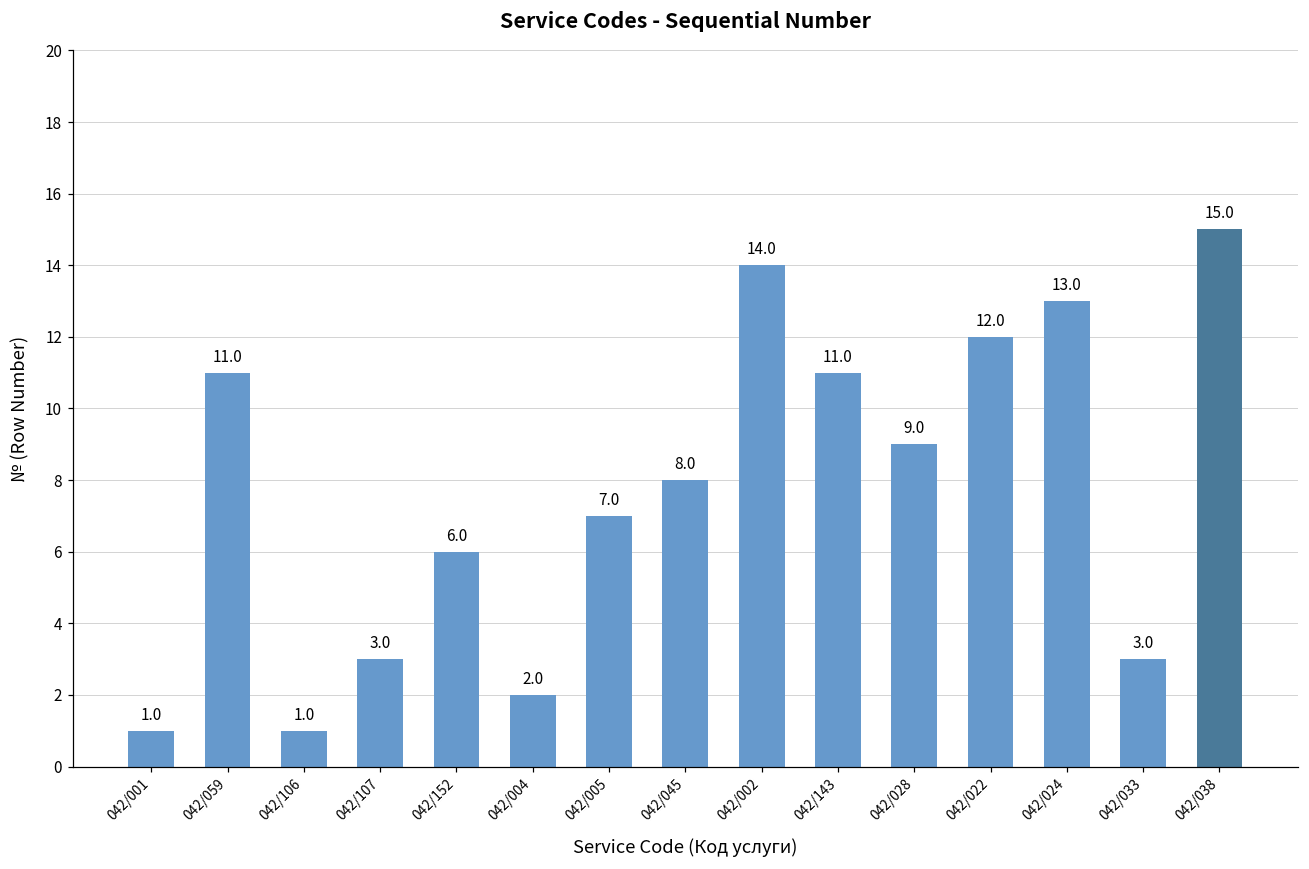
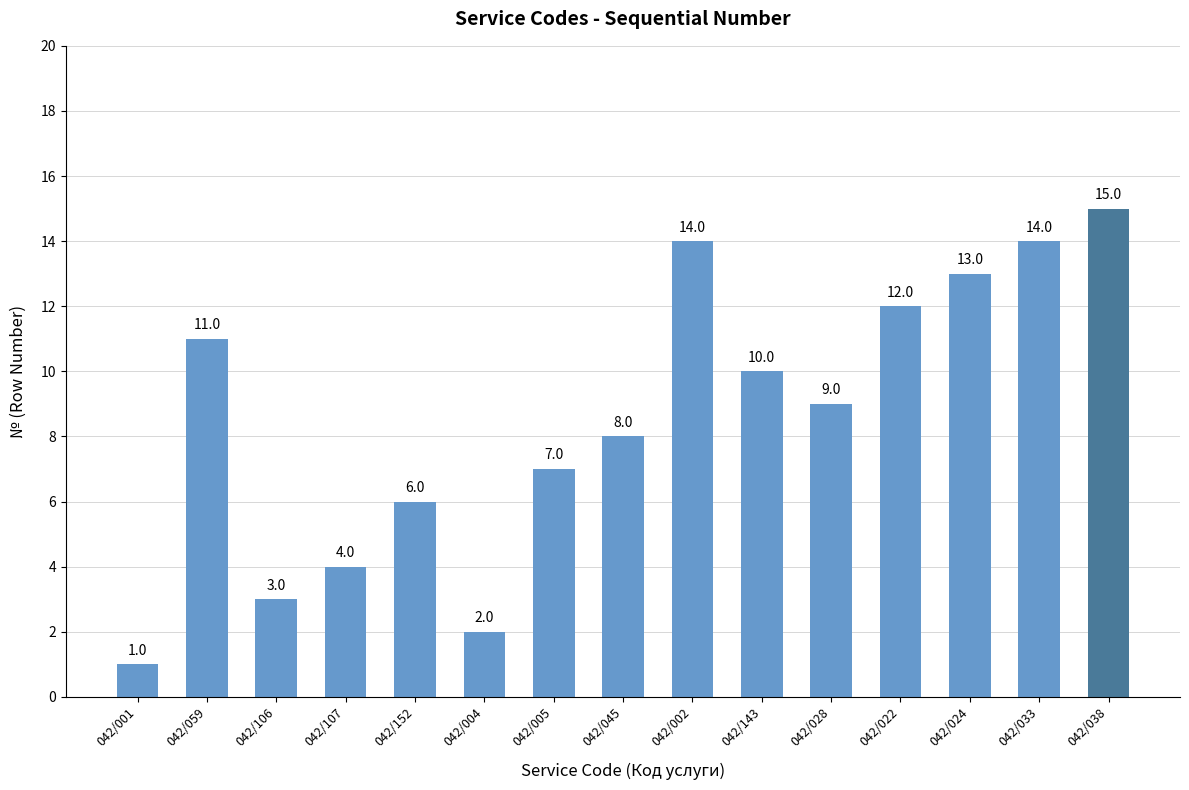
042/106: 1.0 -> 3.0
042/107: 3.0 -> 4.0
042/143: 11.0 -> 10.0
042/033: 3.0 -> 14.0
